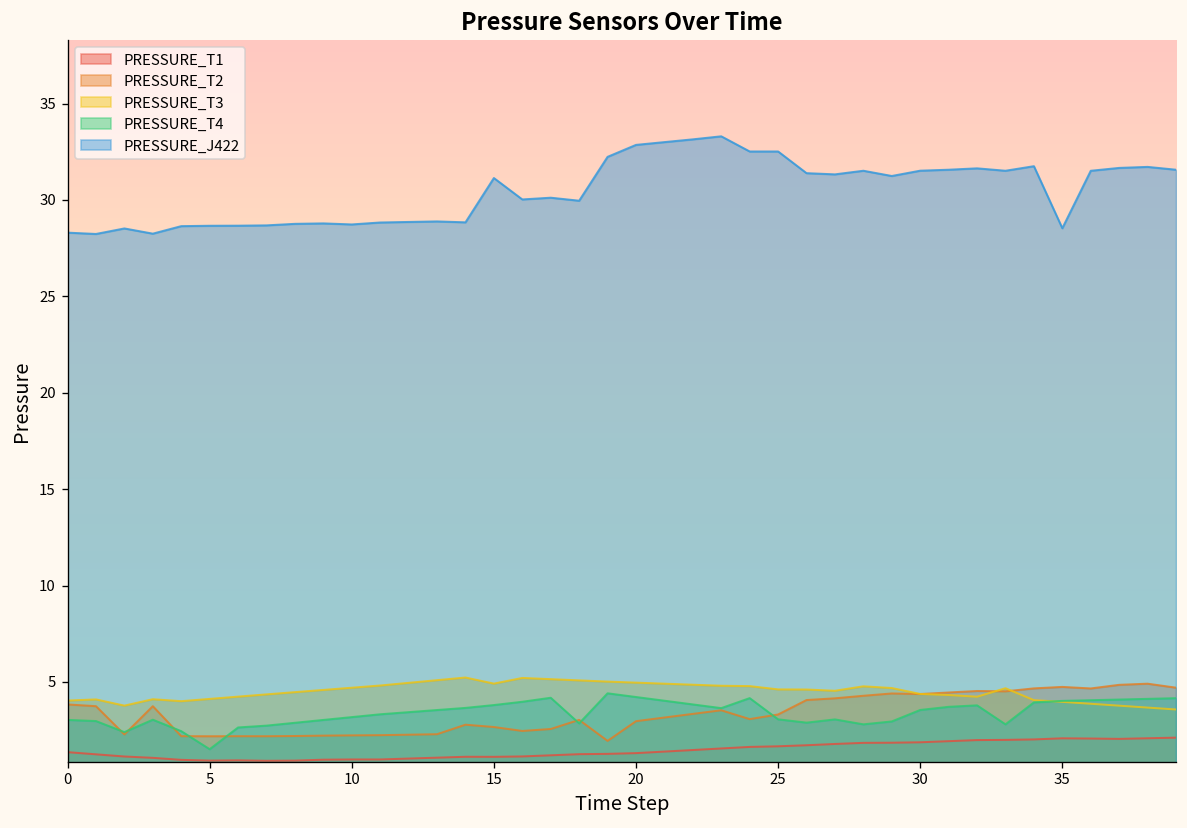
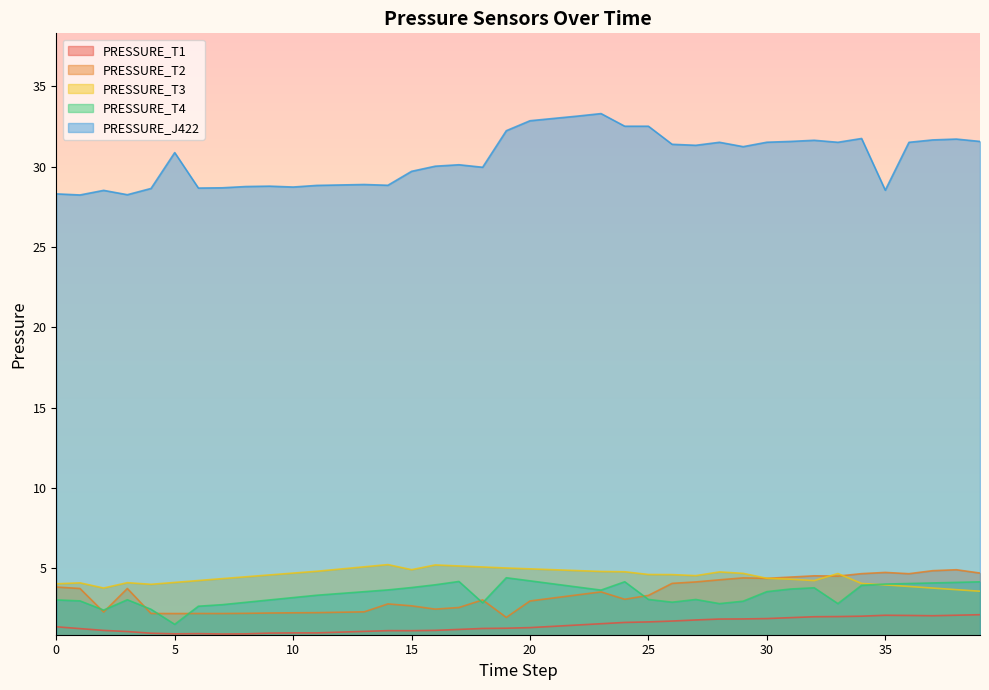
PRESSURE_J422, 5: 28.7 -> 30.9
PRESSURE_J422, 15: 31.1 -> 29.7
